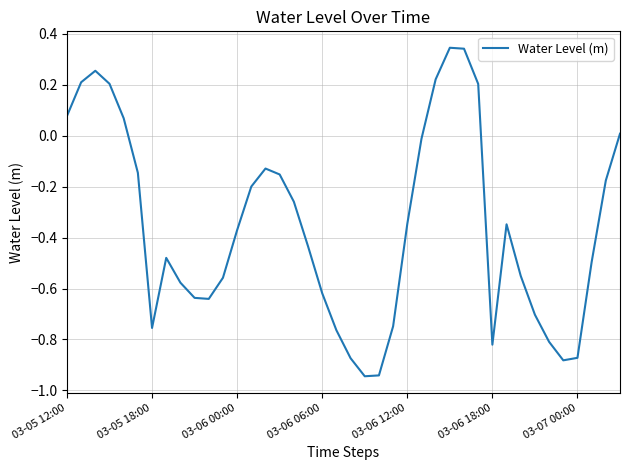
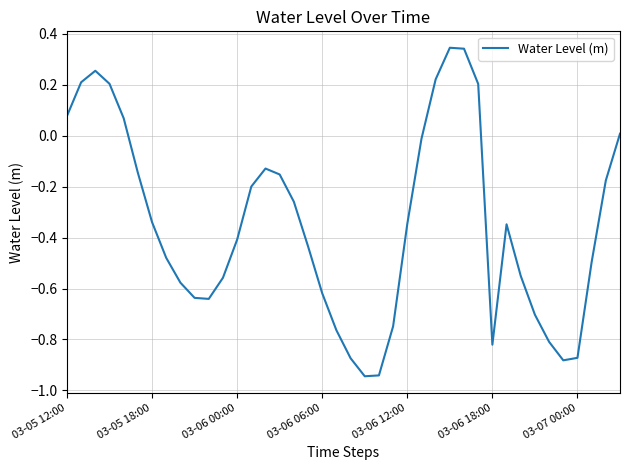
03-05 18:00: -0.75 -> -0.34
03-06 00:00: -0.37 -> -0.41
